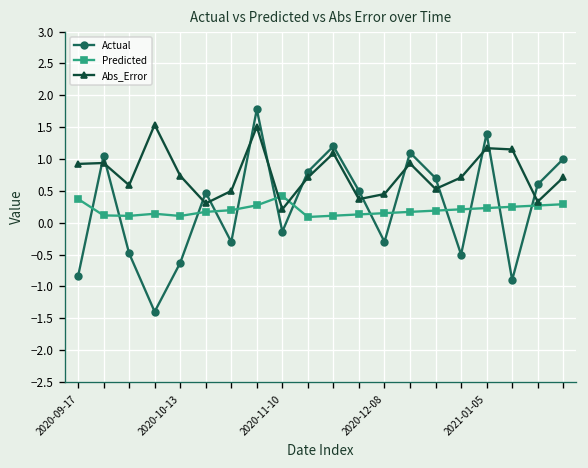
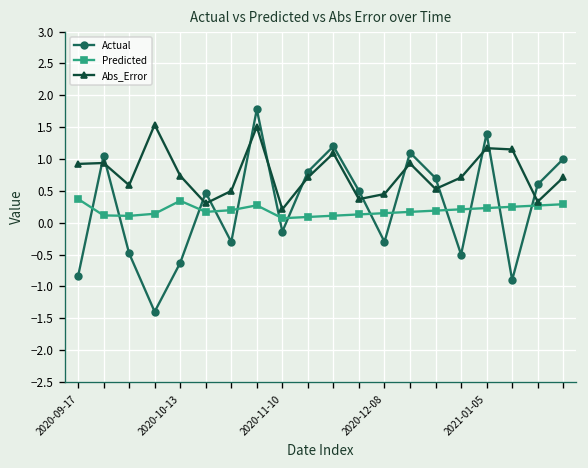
Predicted, 2020-10-13: 0.1 -> 0.3
Predicted, 2020-11-10: 0.4 -> 0.1
